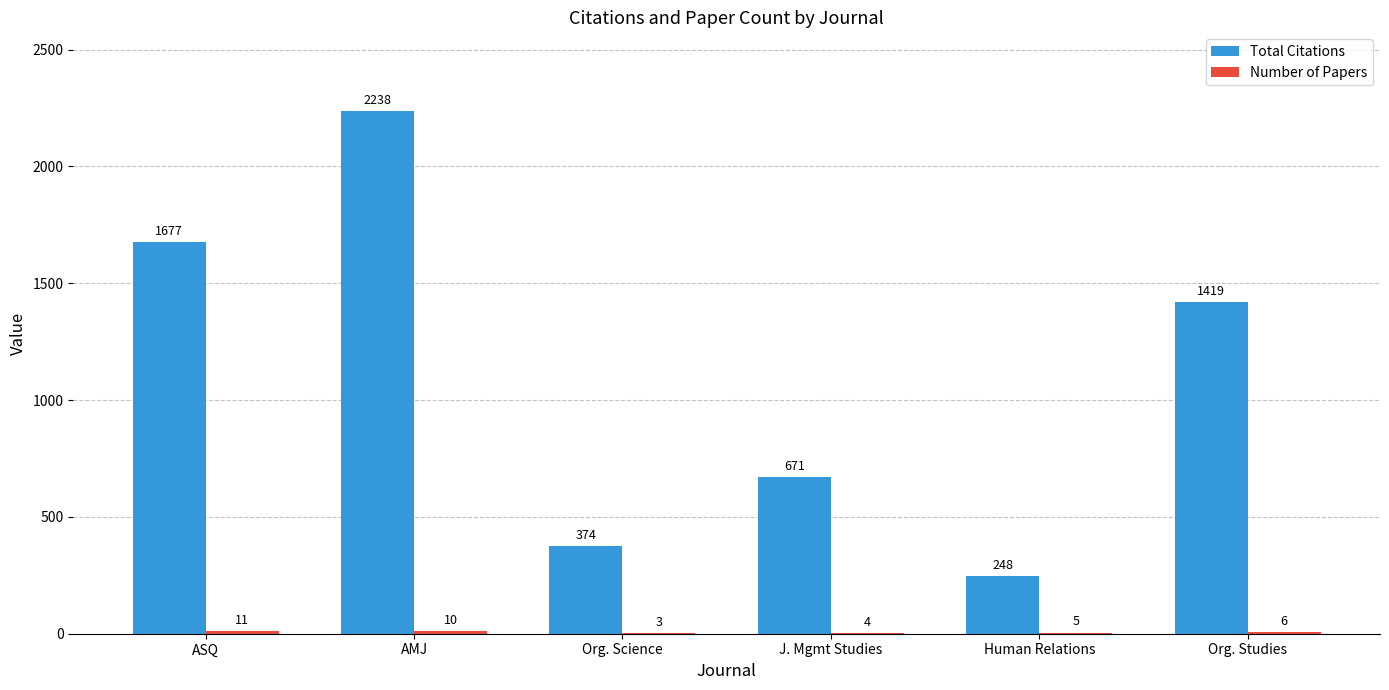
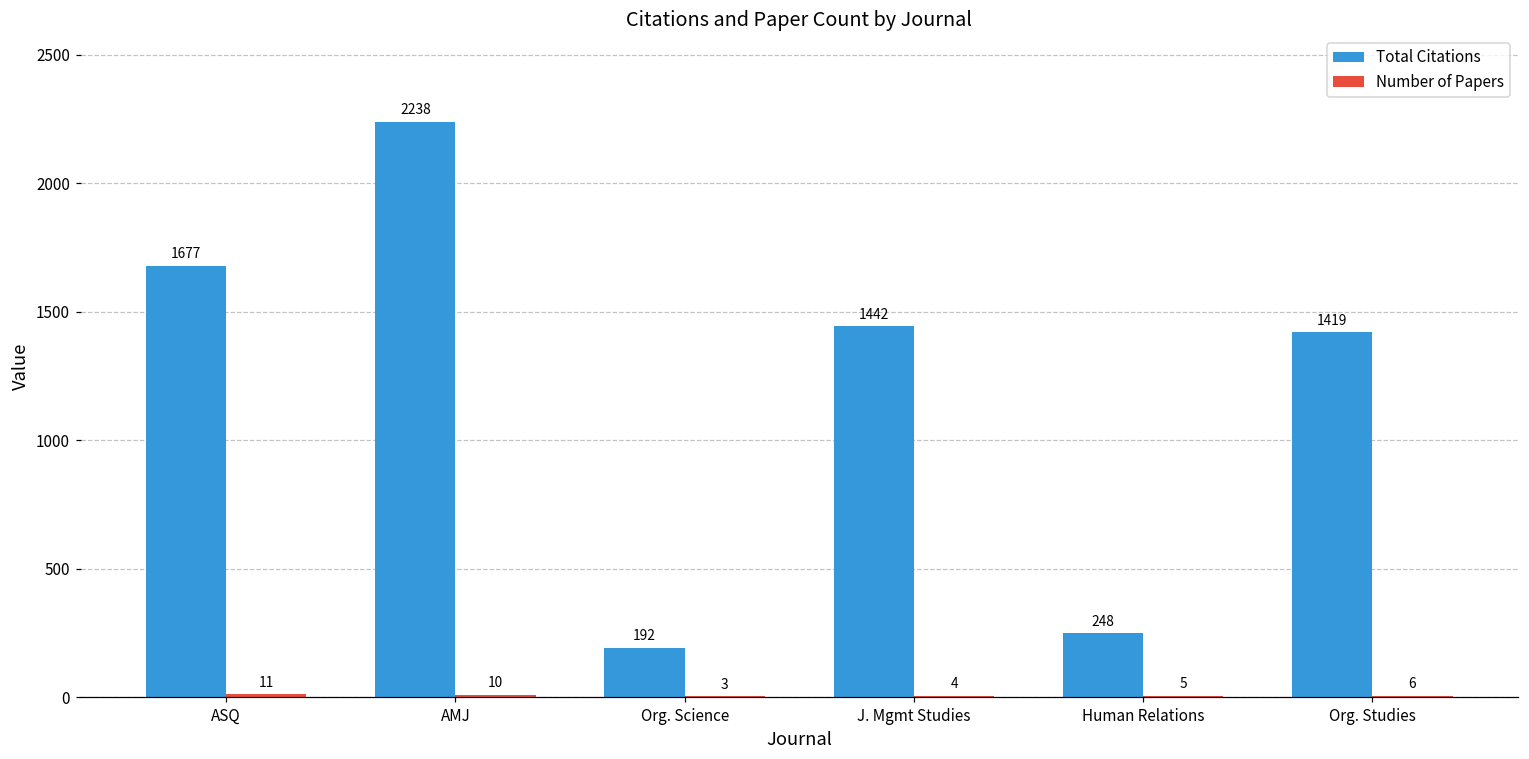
Total Citations, Org. Science: 374 -> 192
Total Citations, J. Mgmt Studies: 671 -> 1442
